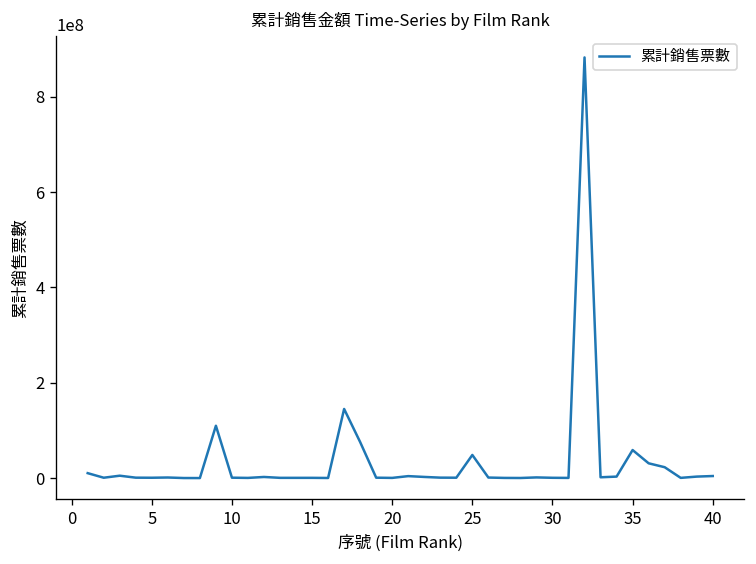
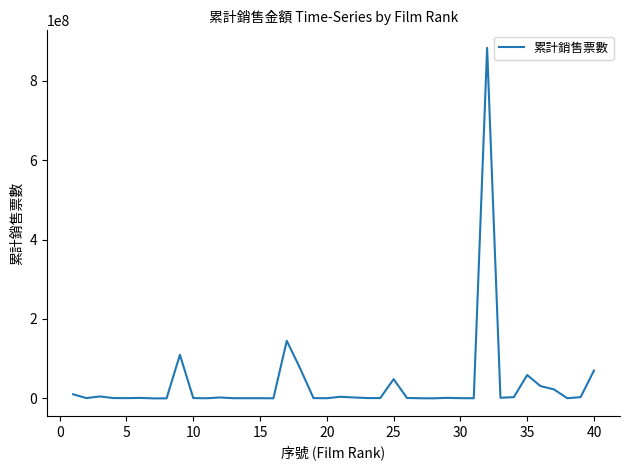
40: 0 -> 70000000
